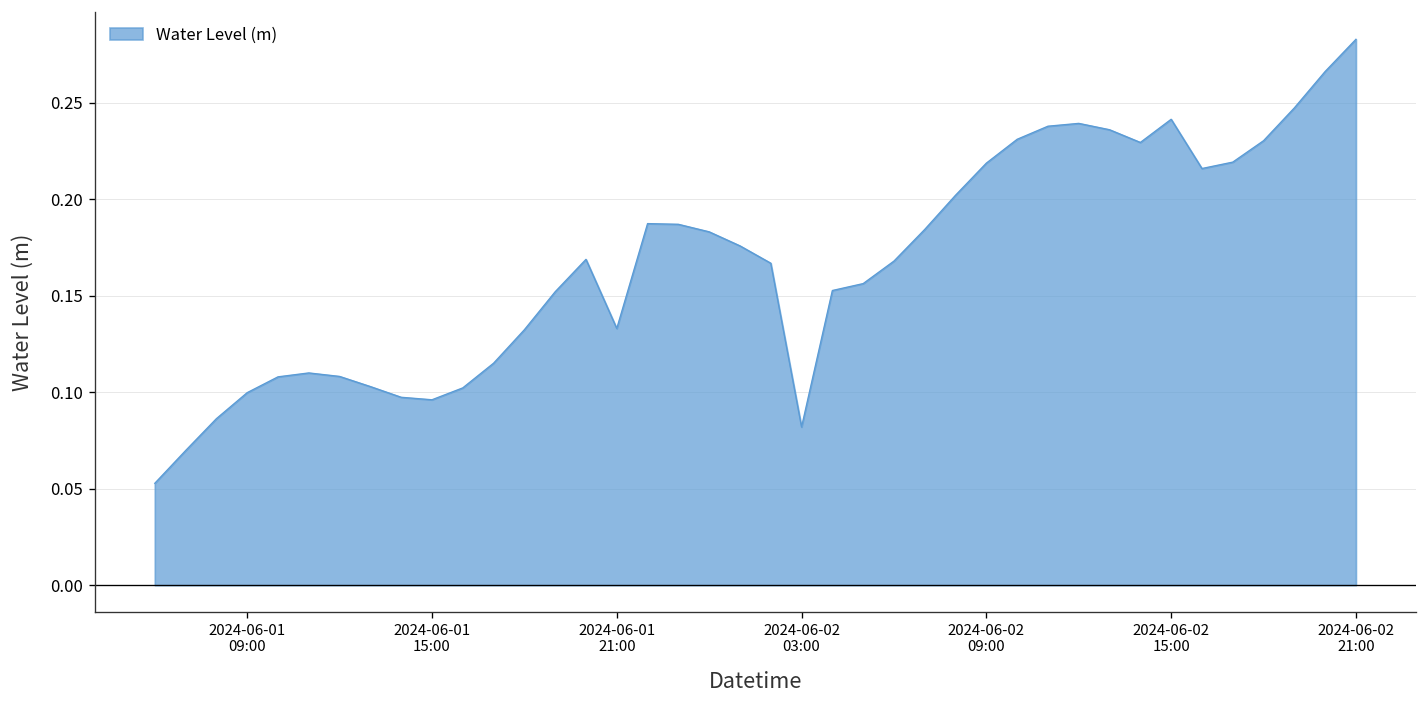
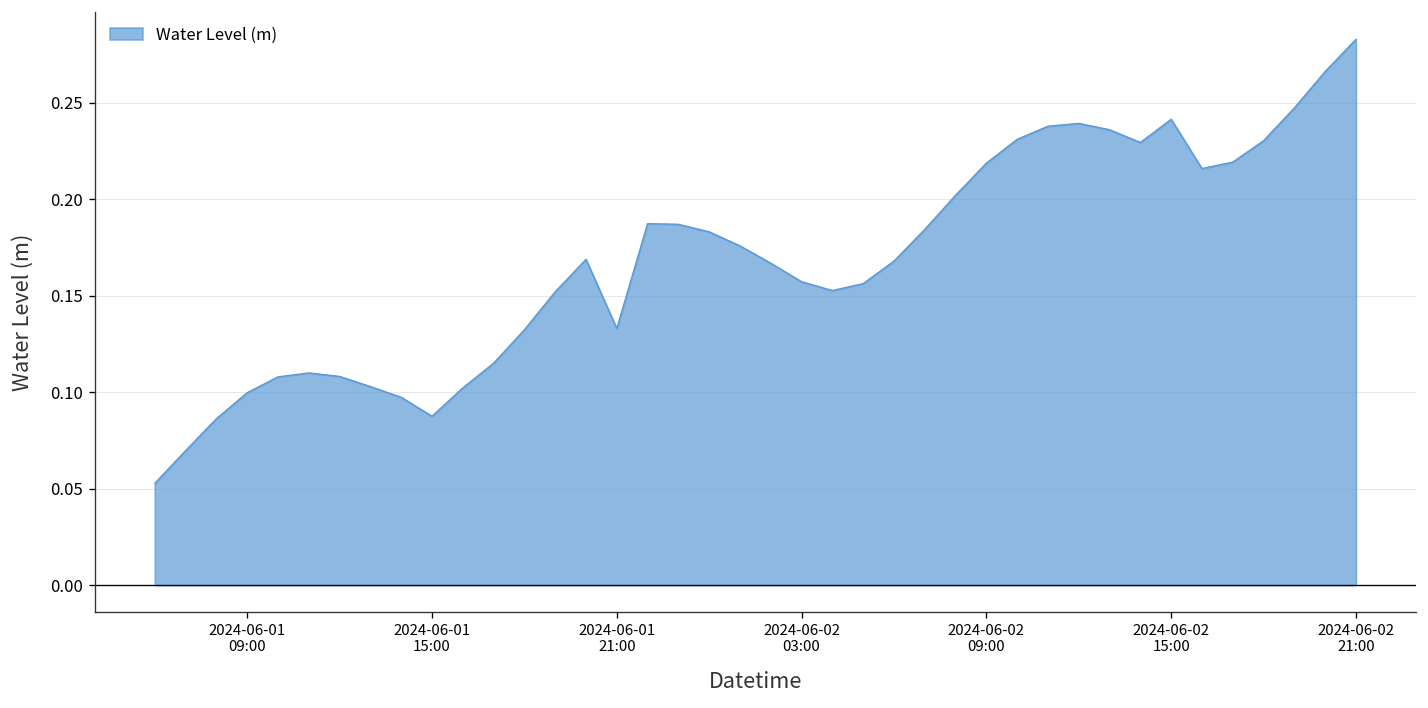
2024-06-01 15:00: 0.096 -> 0.088
2024-06-02 03:00: 0.082 -> 0.157
